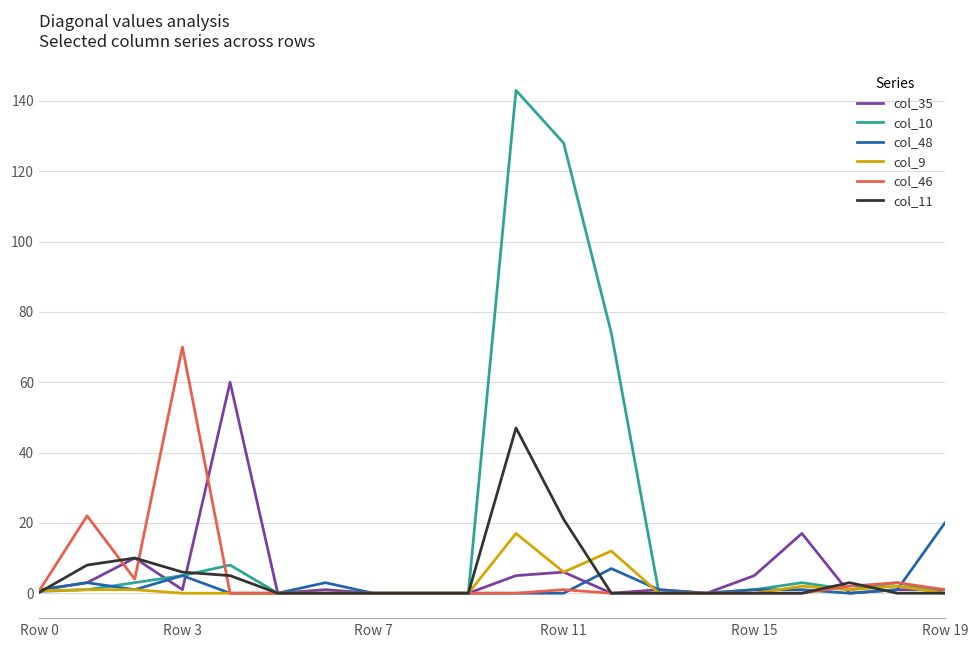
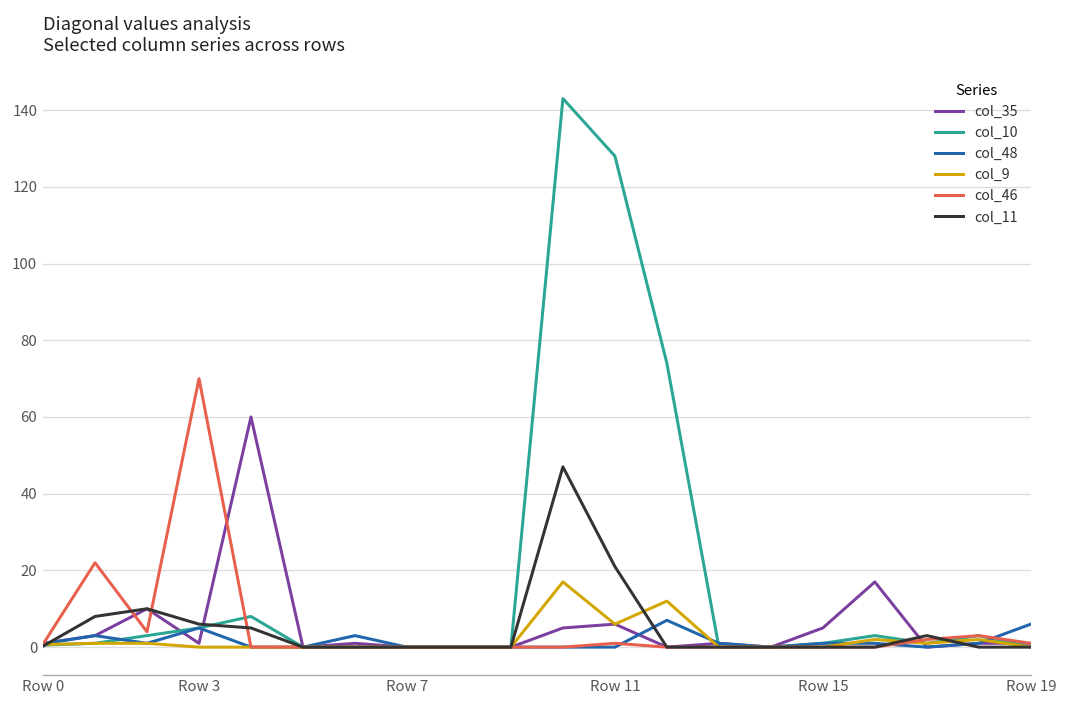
col_48, Row 19: 20 -> 6
